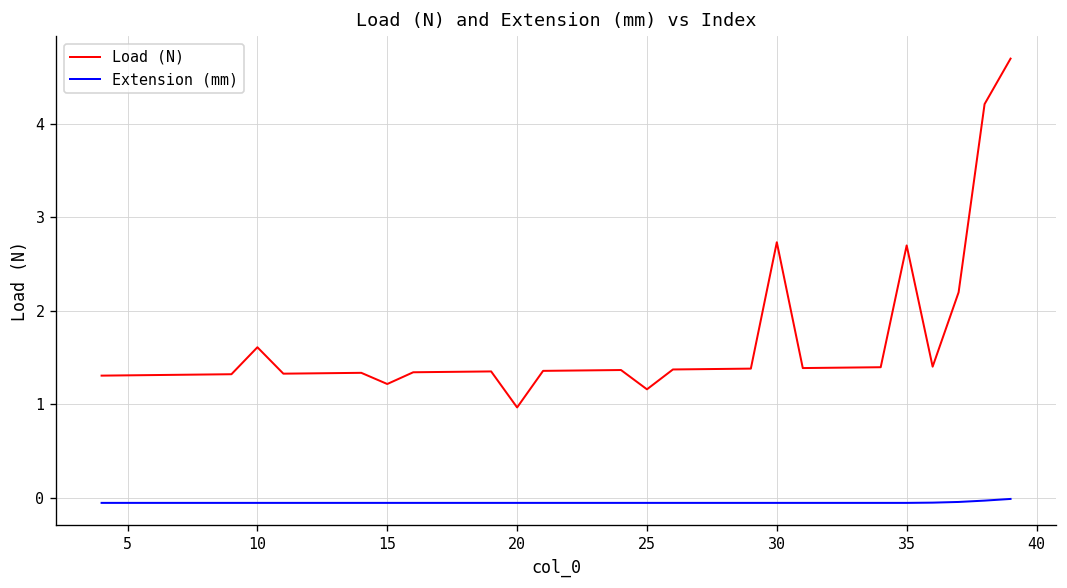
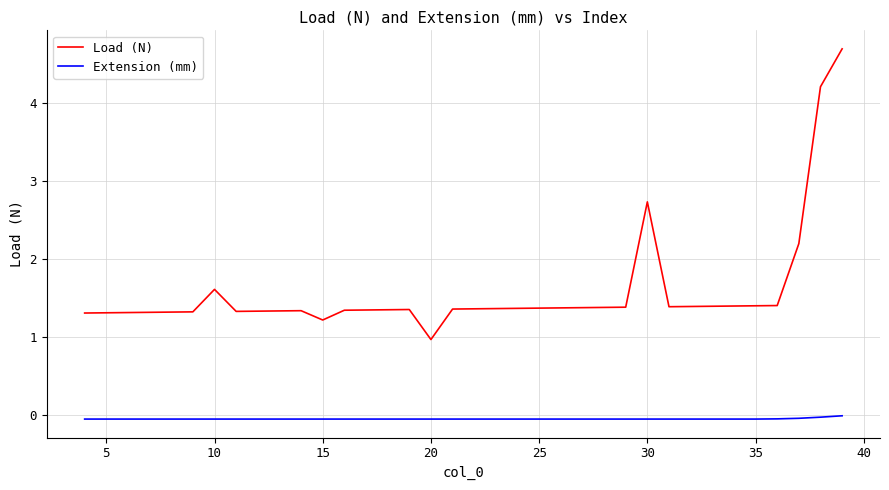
Load (N), 25: 1.2 -> 1.4
Load (N), 35: 2.7 -> 1.4
